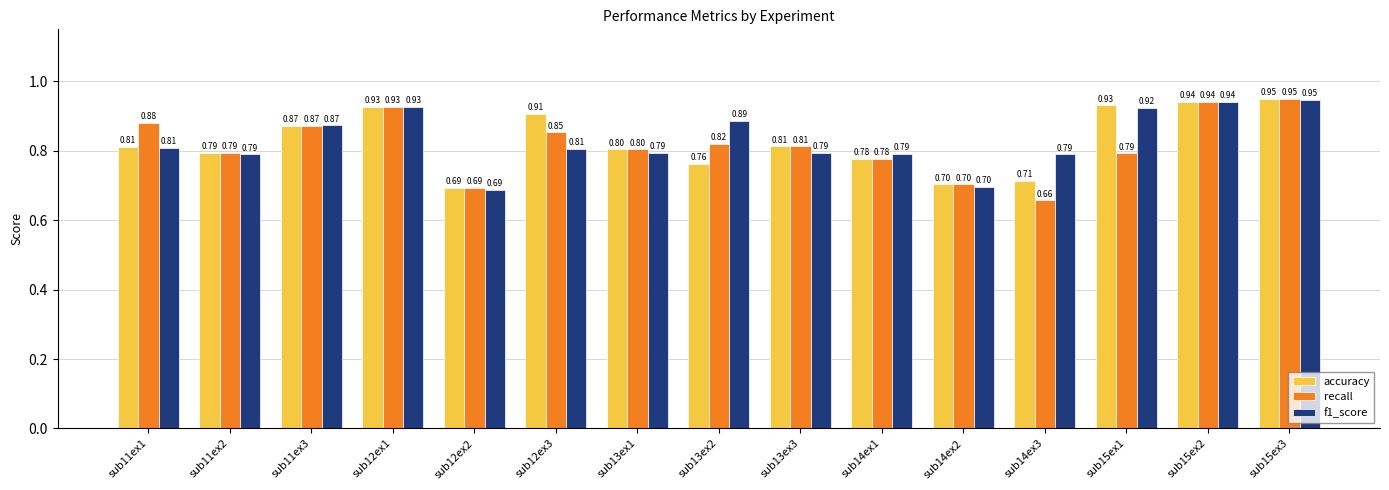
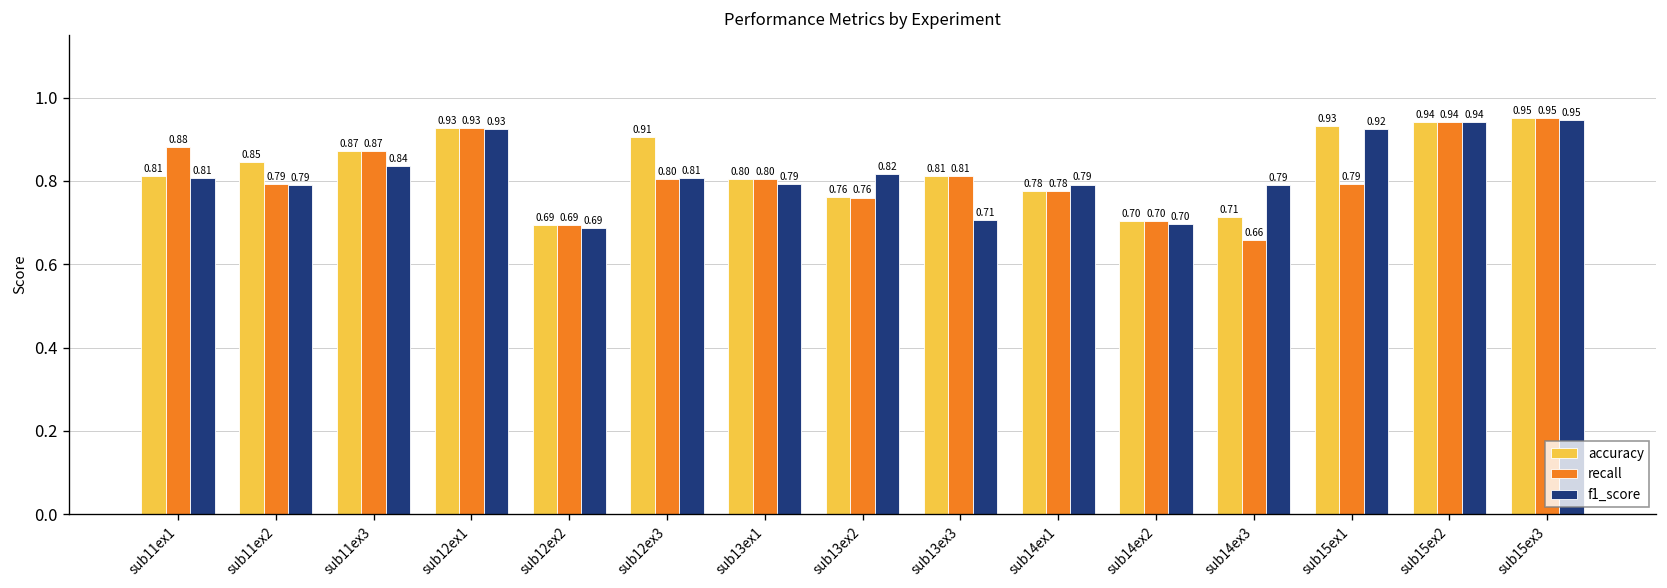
accuracy, sub11ex2: 0.79 -> 0.85
f1_score, sub11ex3: 0.87 -> 0.84
recall, sub12ex3: 0.85 -> 0.80
recall, sub13ex2: 0.82 -> 0.76
f1_score, sub13ex2: 0.89 -> 0.82
f1_score, sub13ex3: 0.79 -> 0.71
